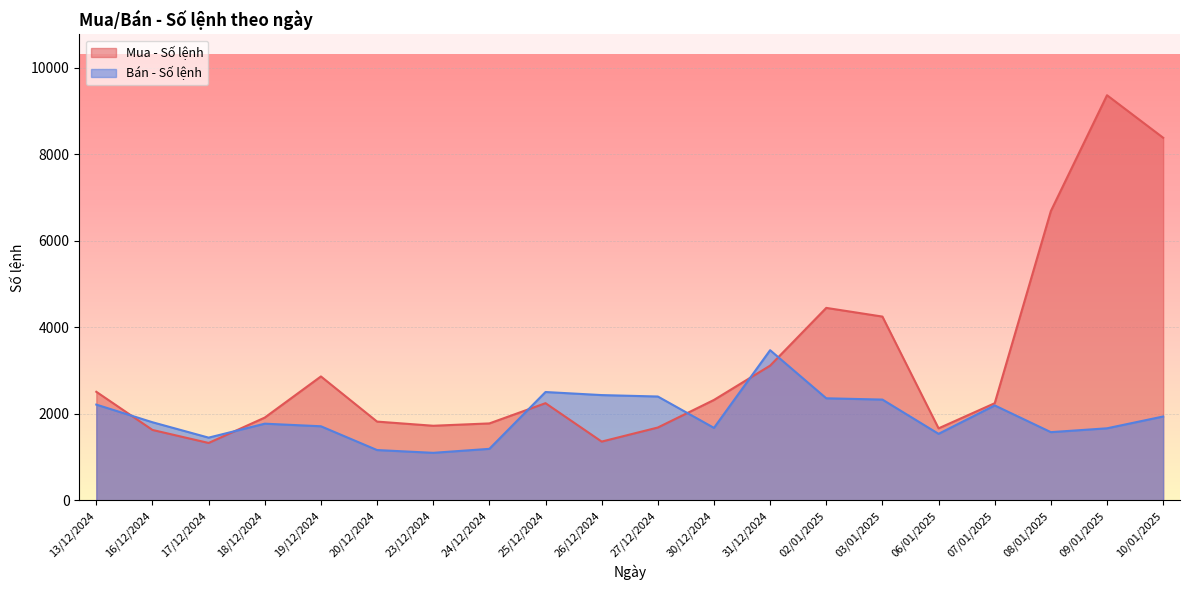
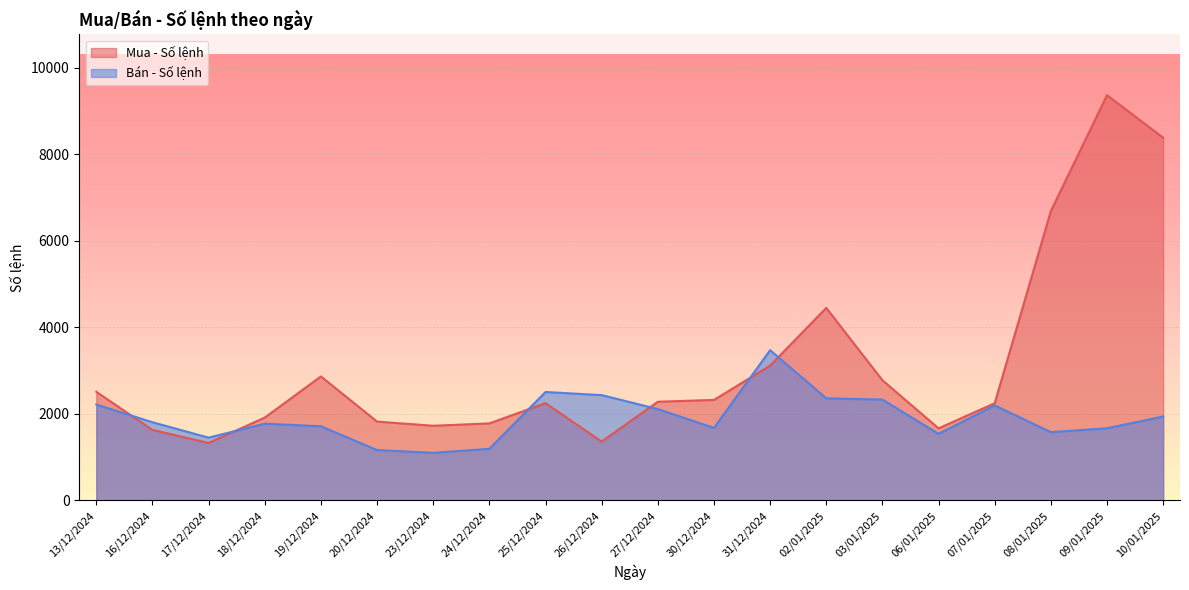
Mua - Số lệnh, 27/12/2024: 1700 -> 2300
Bán - Số lệnh, 27/12/2024: 2400 -> 2100
Mua - Số lệnh, 03/01/2025: 4300 -> 2800
